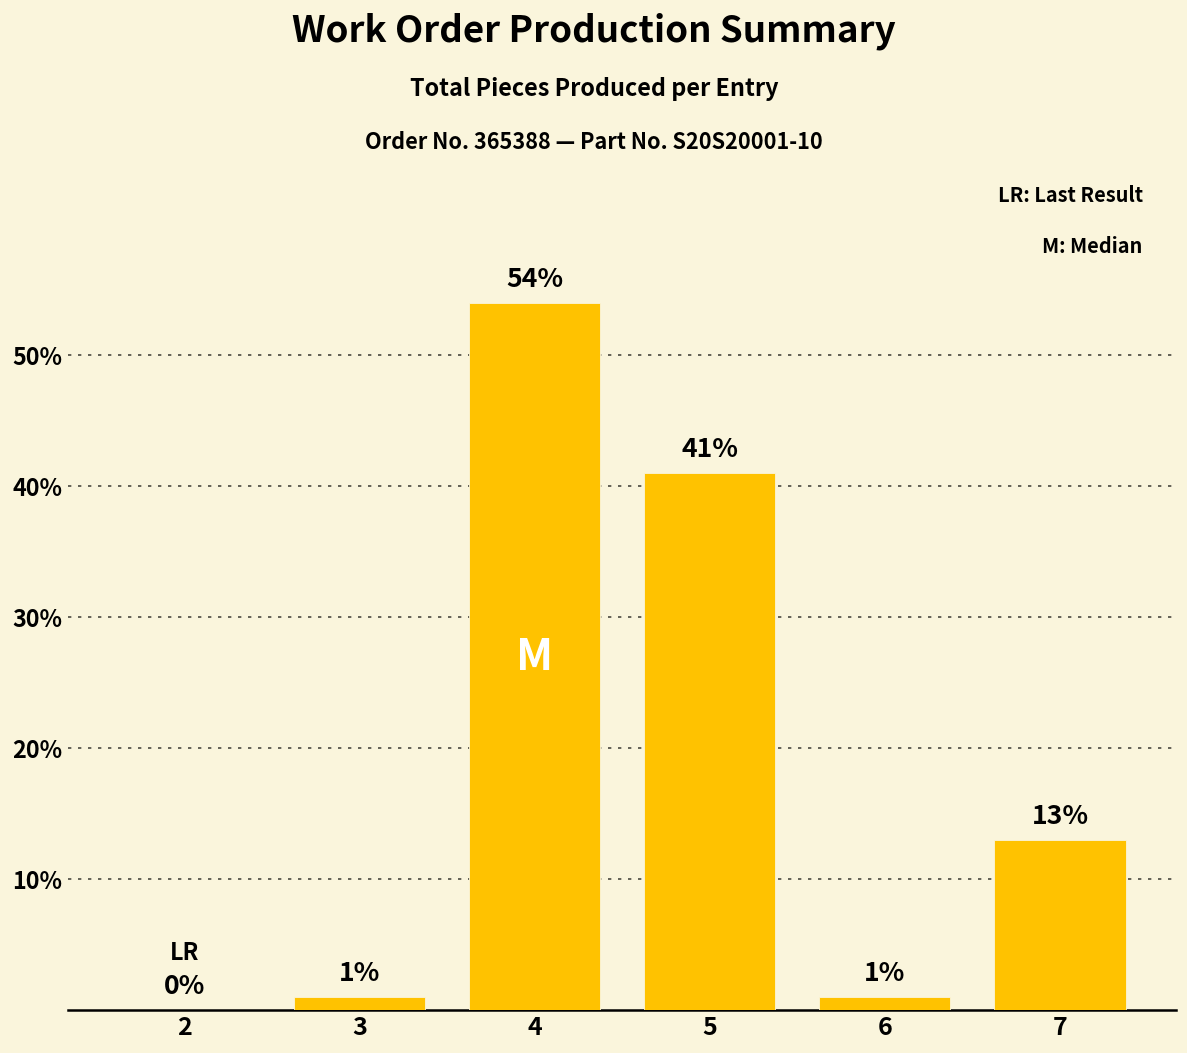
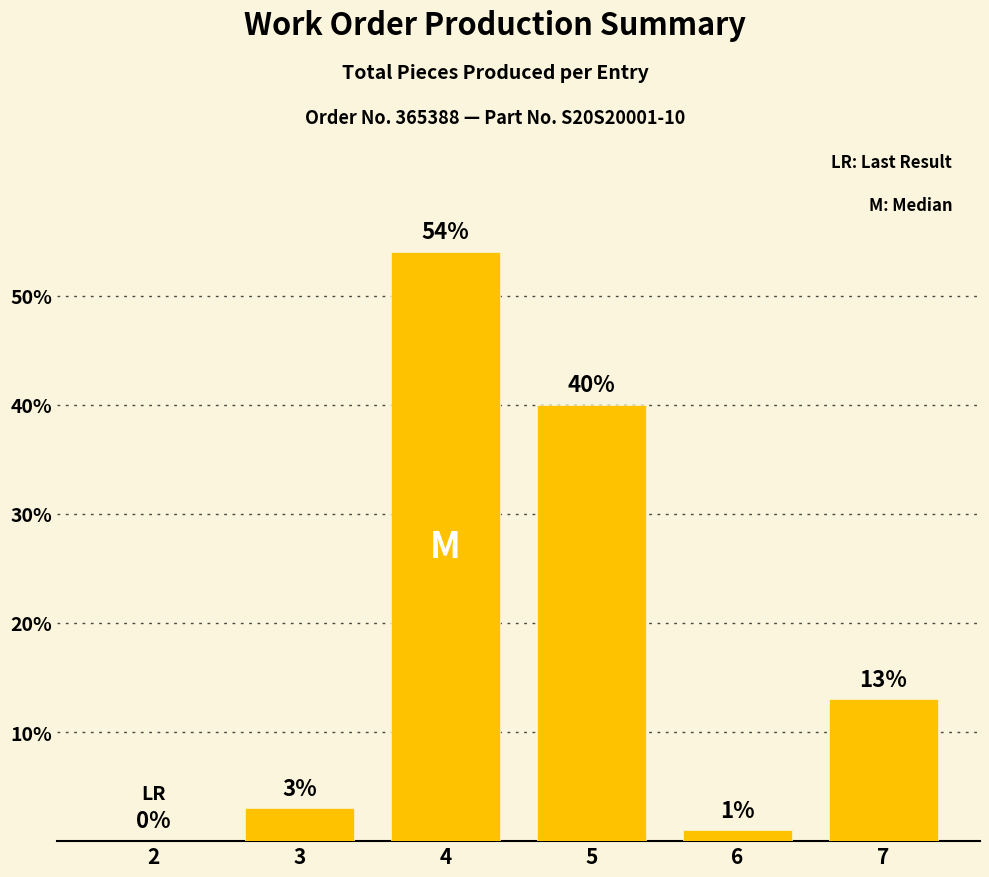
3: 1% -> 3%
5: 41% -> 40%
